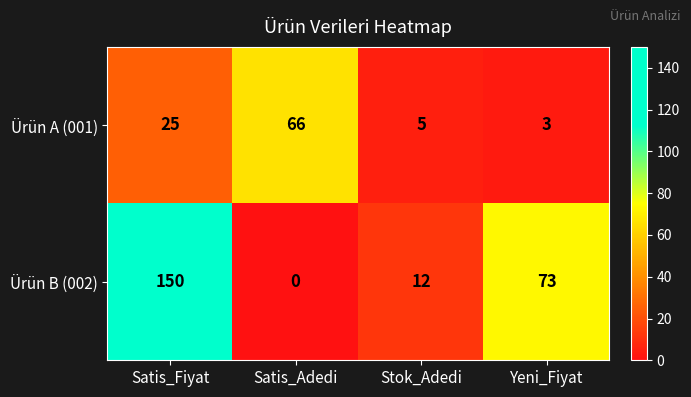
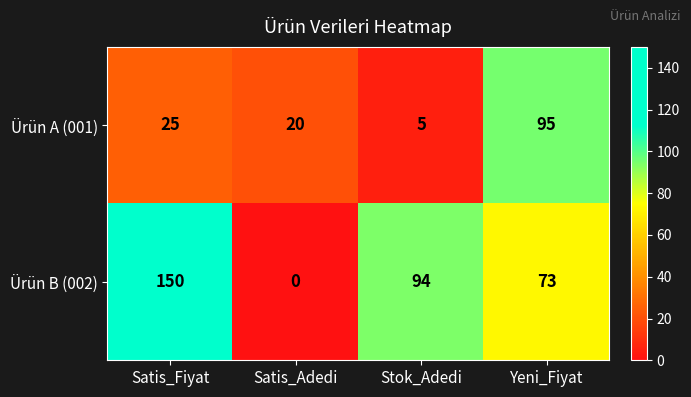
Ürün A (001), Satis_Adedi: 66 -> 20
Ürün A (001), Yeni_Fiyat: 3 -> 95
Ürün B (002), Stok_Adedi: 12 -> 94
